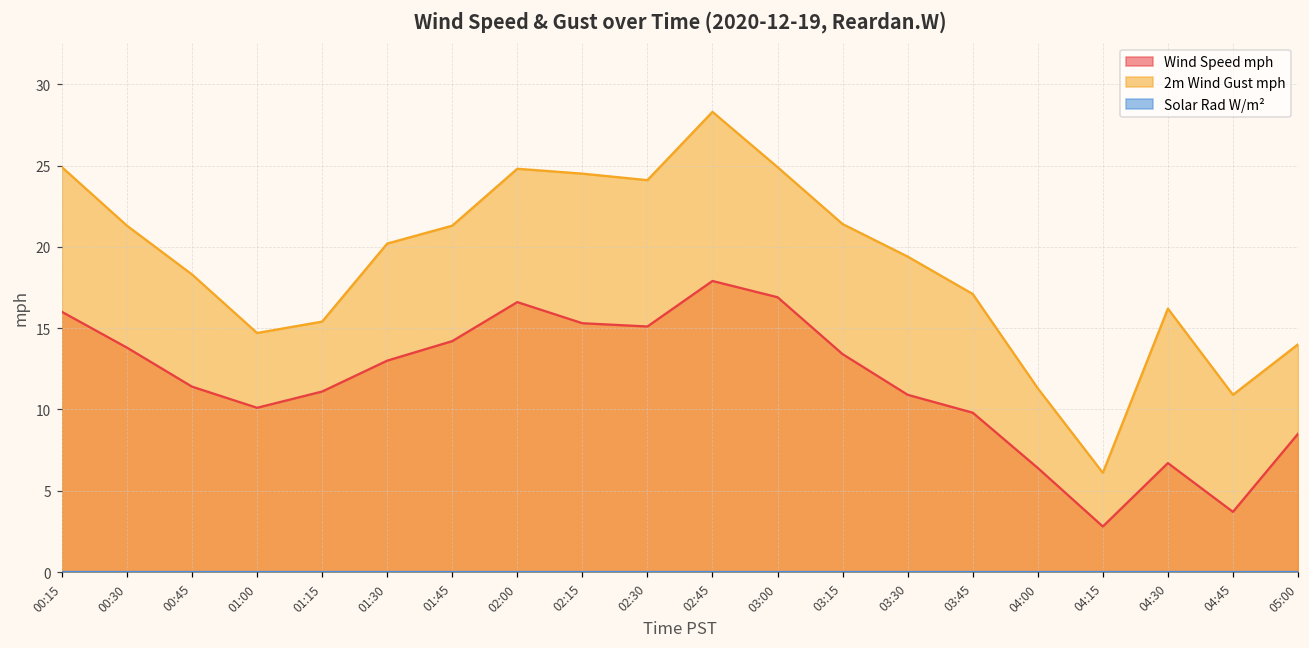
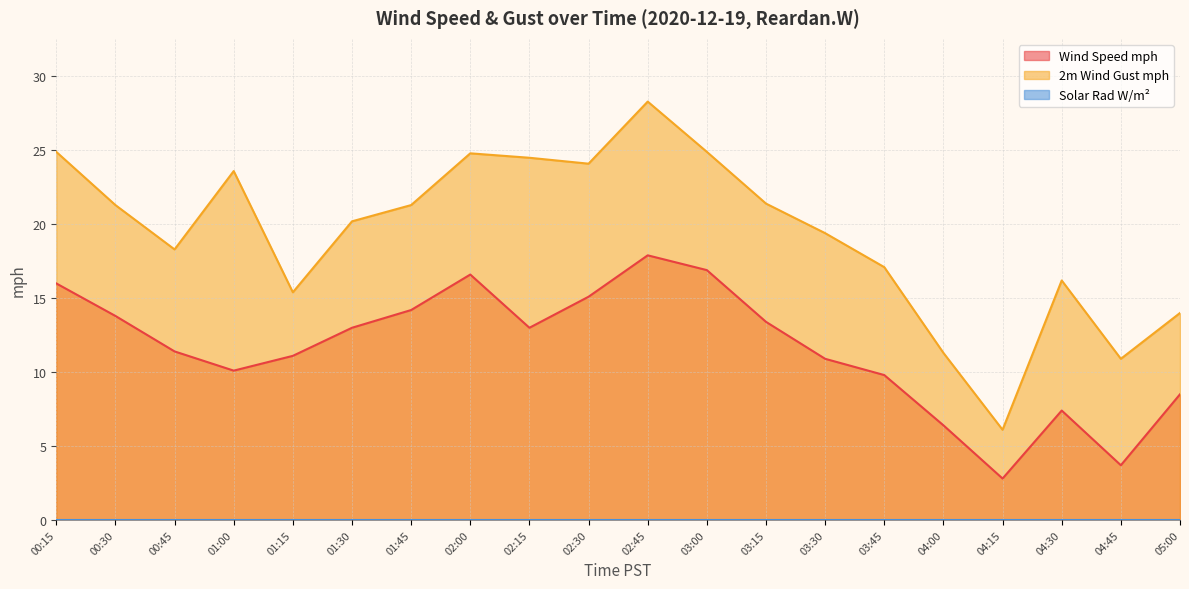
2m Wind Gust mph, 01:00: 14.7 -> 23.6
Wind Speed mph, 02:15: 15.3 -> 13.0
Wind Speed mph, 04:30: 6.7 -> 7.4
